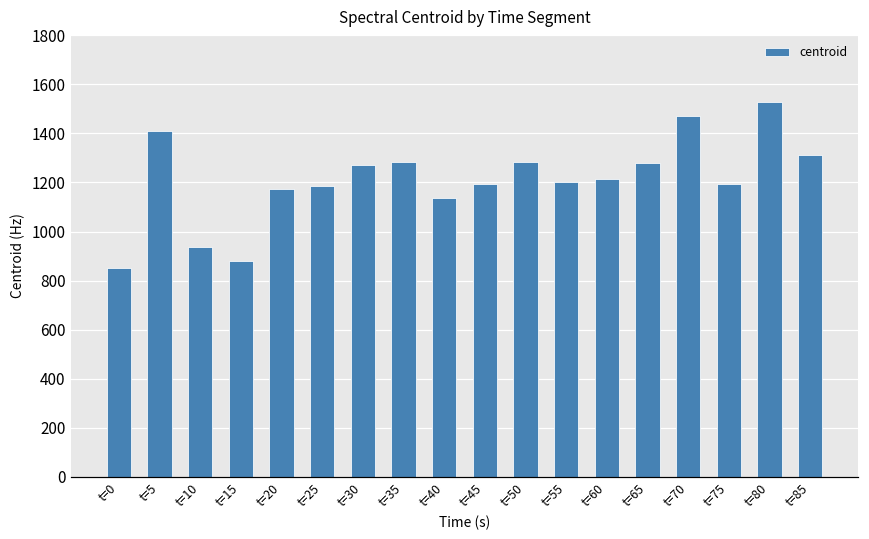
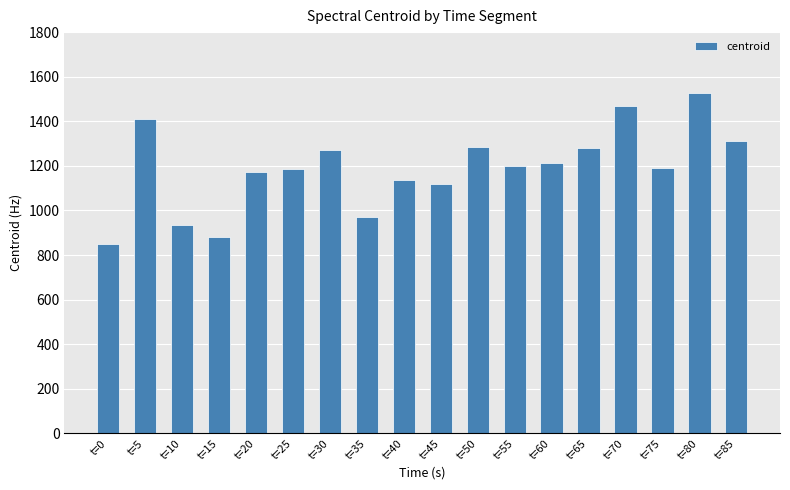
t=35: 1280 -> 970
t=45: 1200 -> 1120
